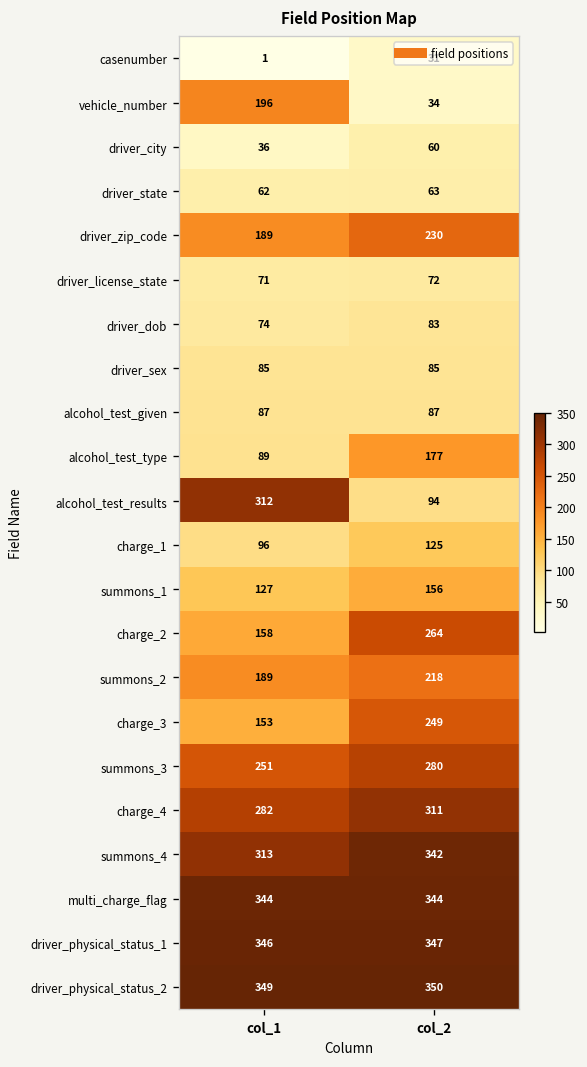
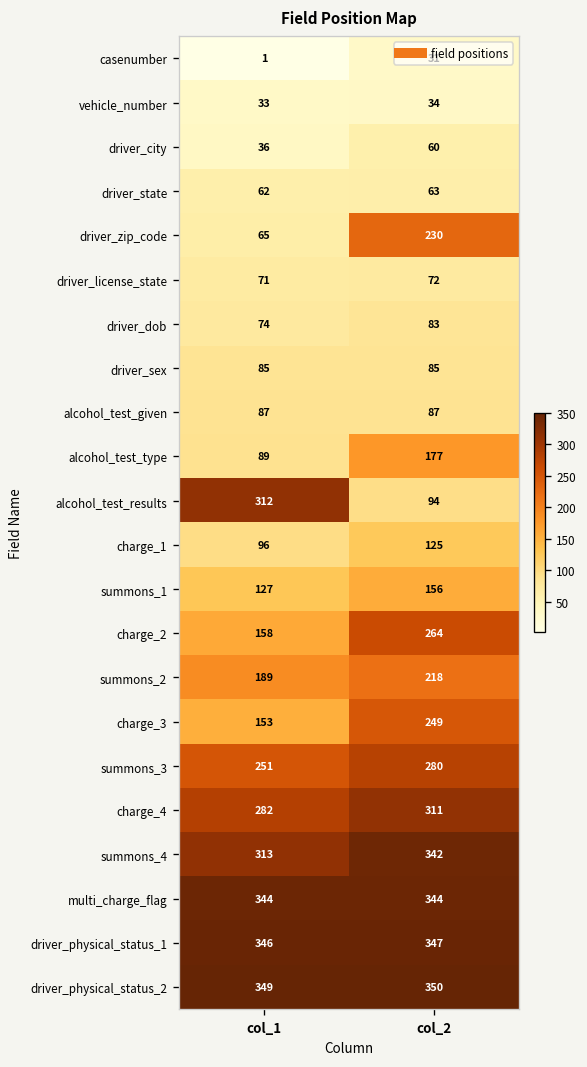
vehicle_number, col_1: 196 -> 33
driver_zip_code, col_1: 189 -> 65
